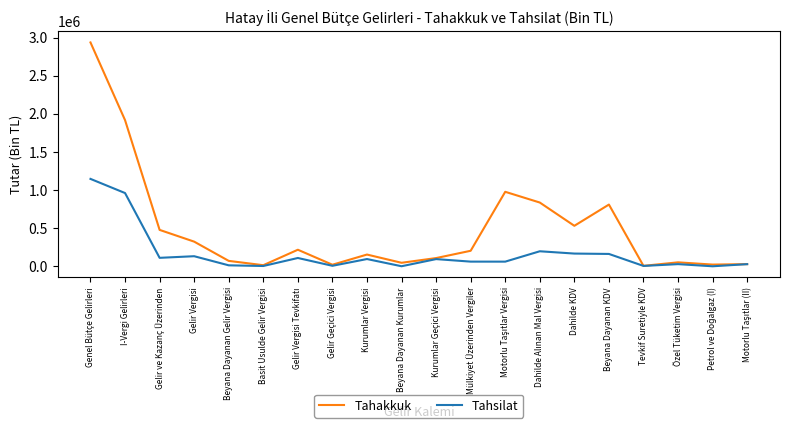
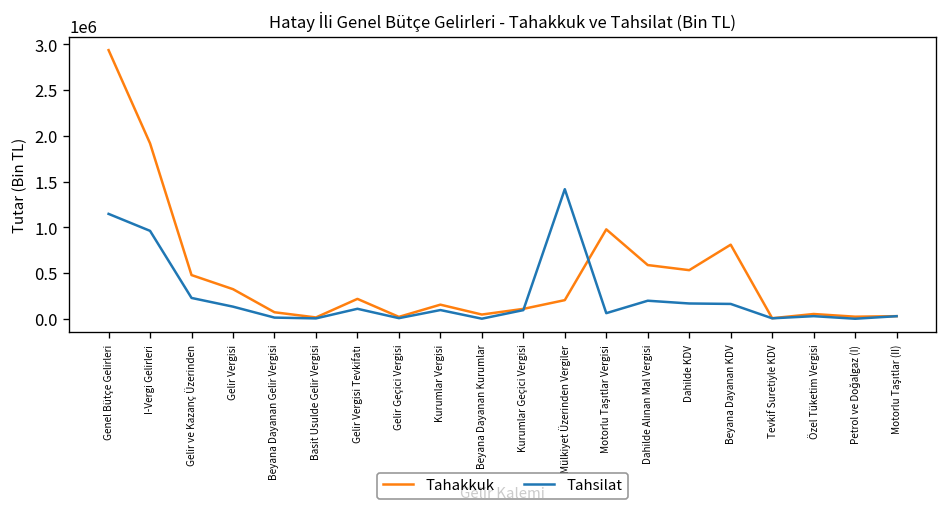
Tahsilat, Gelir ve Kazanç Üzerinden: 100000 -> 200000
Tahsilat, Mülkiyet Üzerinden Vergiler: 100000 -> 1400000
Tahakkuk, Dahilde Alınan Mal Vergisi: 800000 -> 600000
